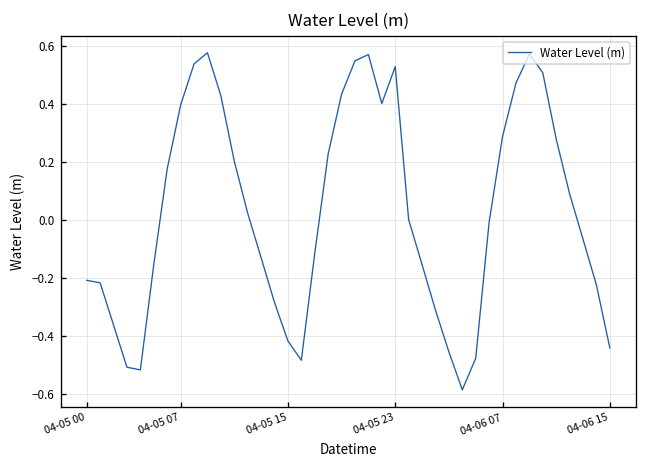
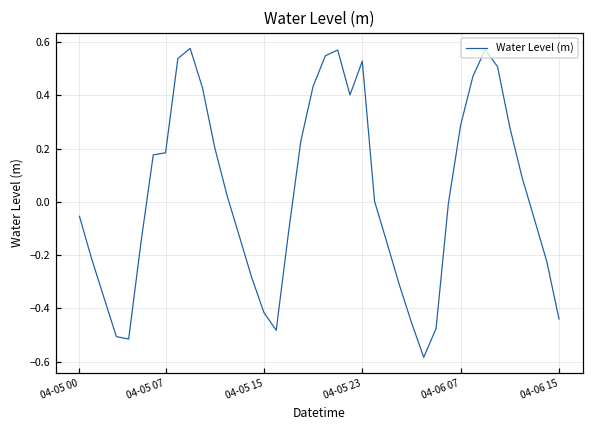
04-05 00: -0.21 -> -0.05
04-05 07: 0.40 -> 0.18
